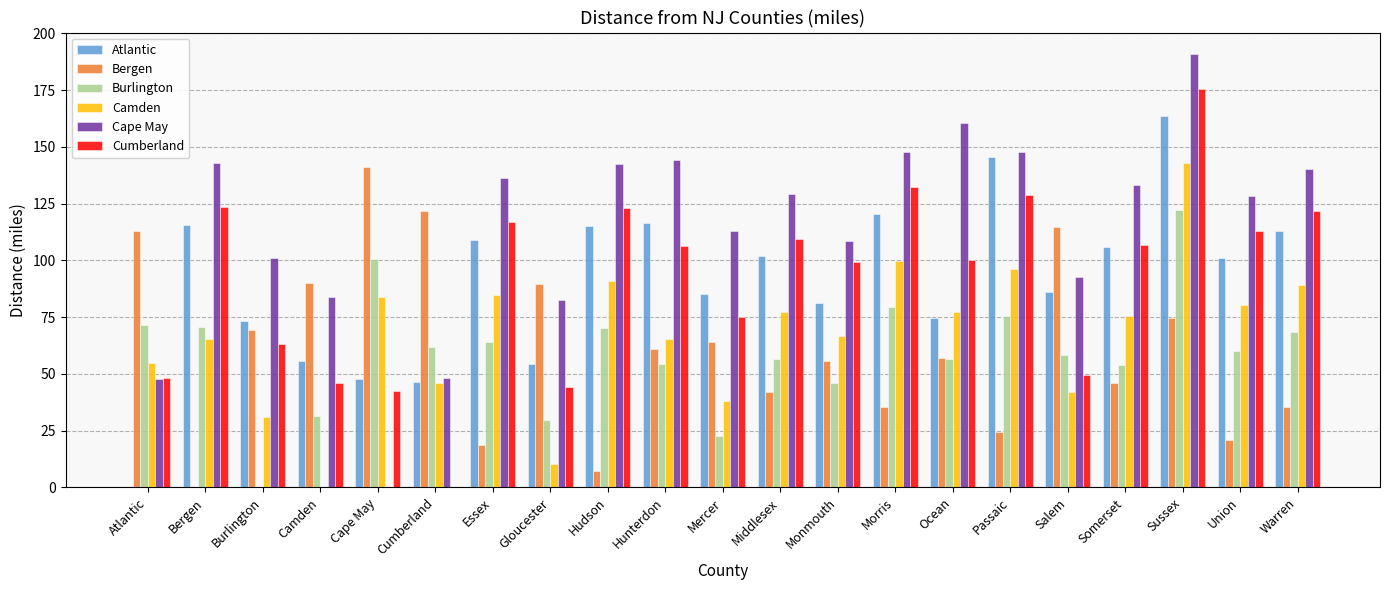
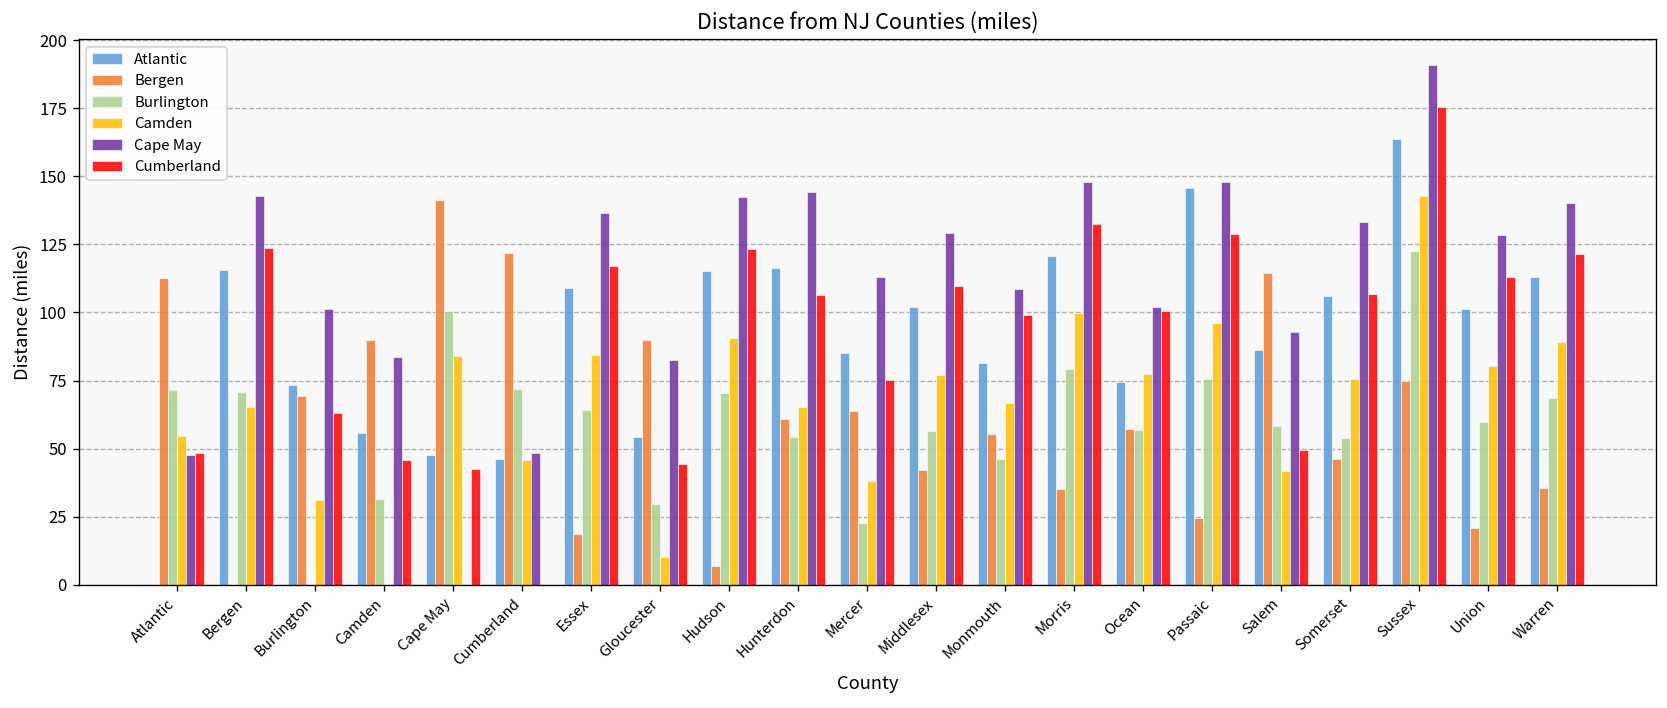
Burlington, Cumberland: 62 -> 72
Cape May, Ocean: 160 -> 102
